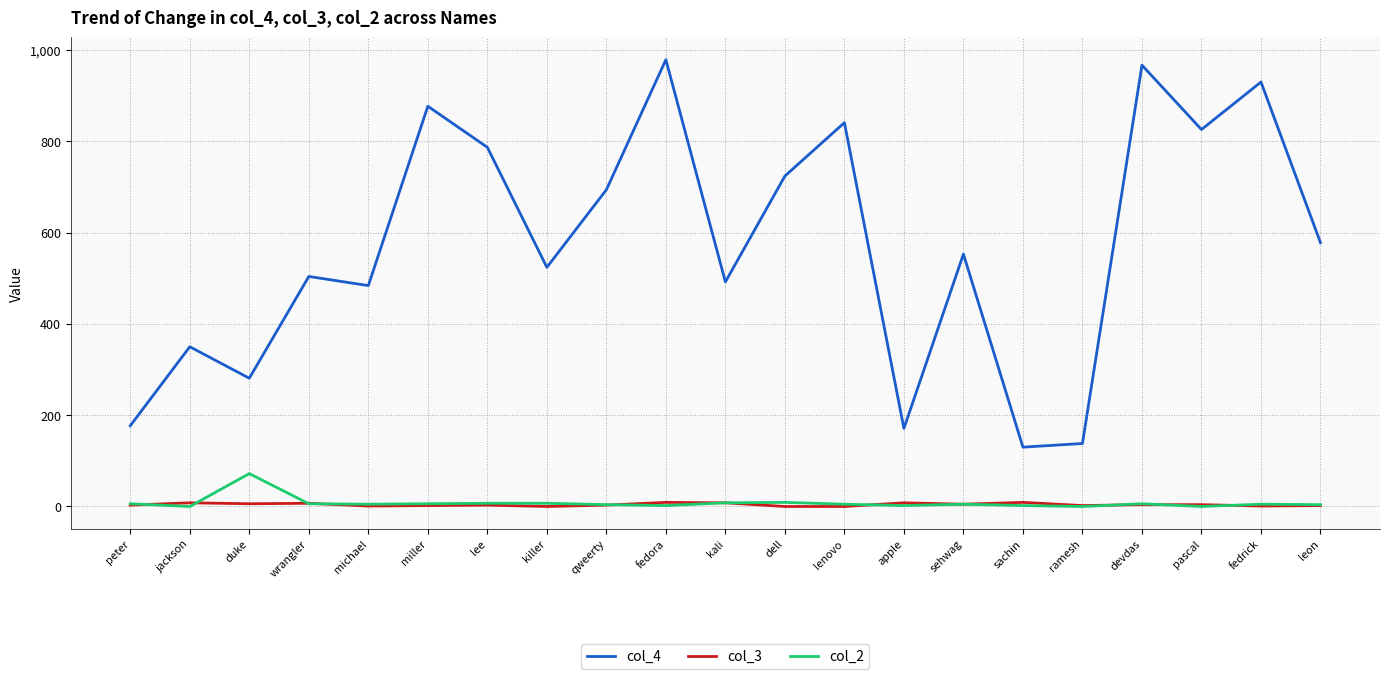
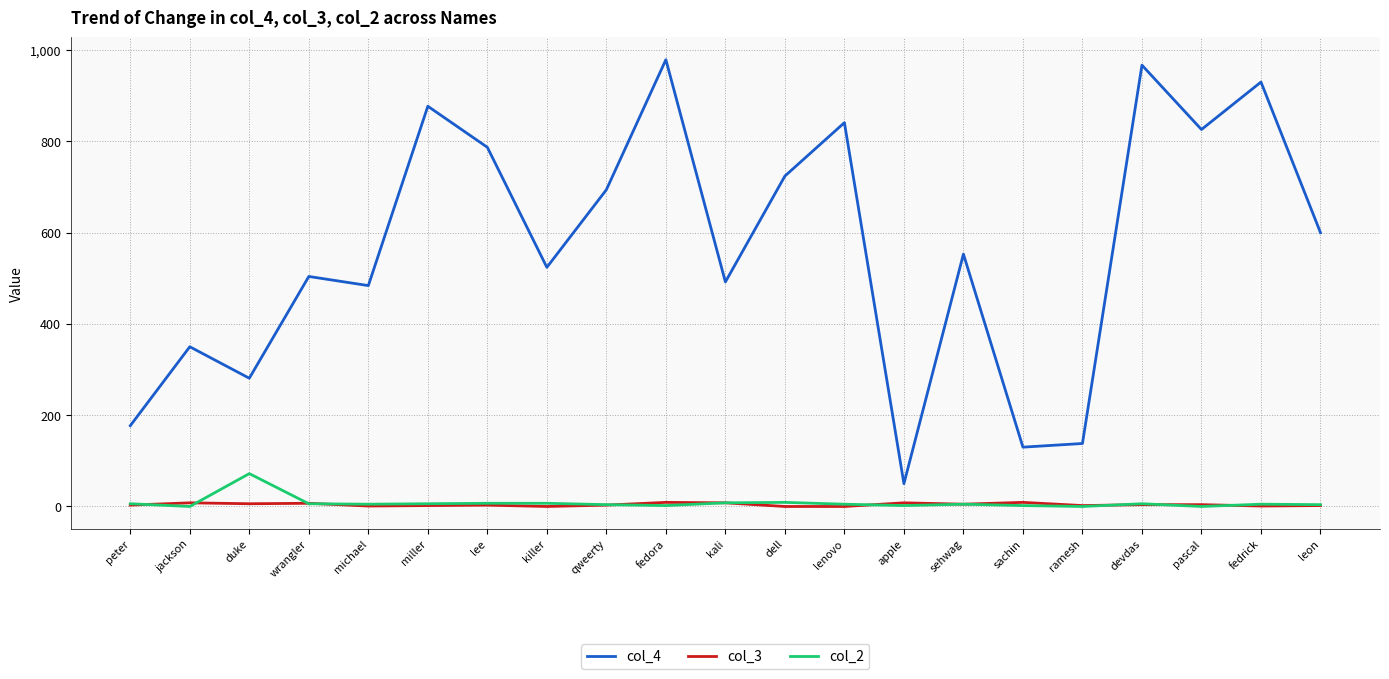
col_4, apple: 170 -> 50
col_4, leon: 580 -> 600
